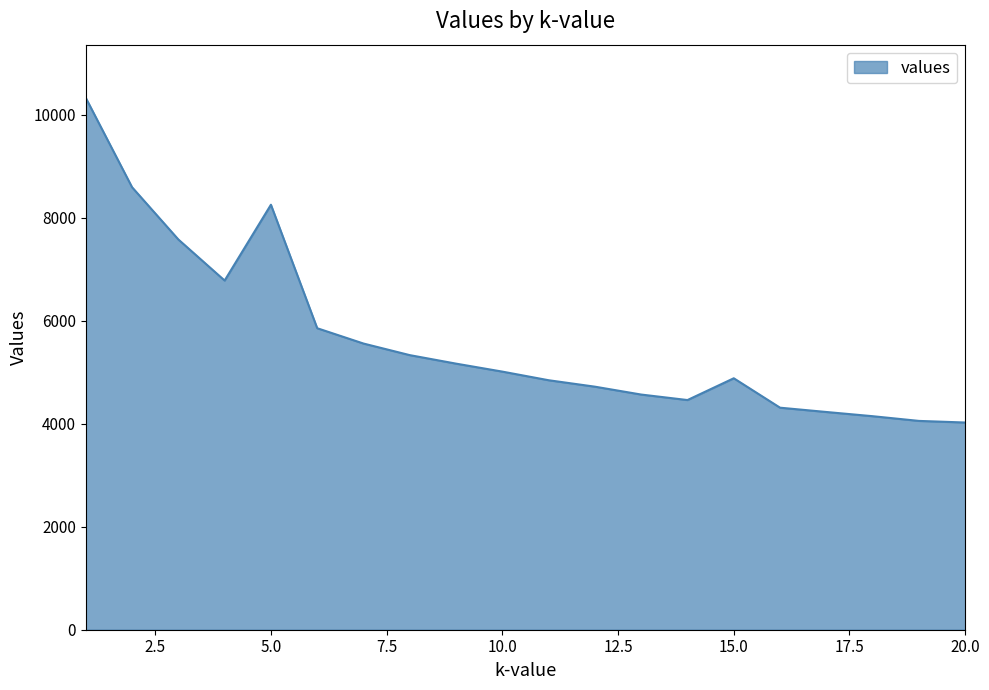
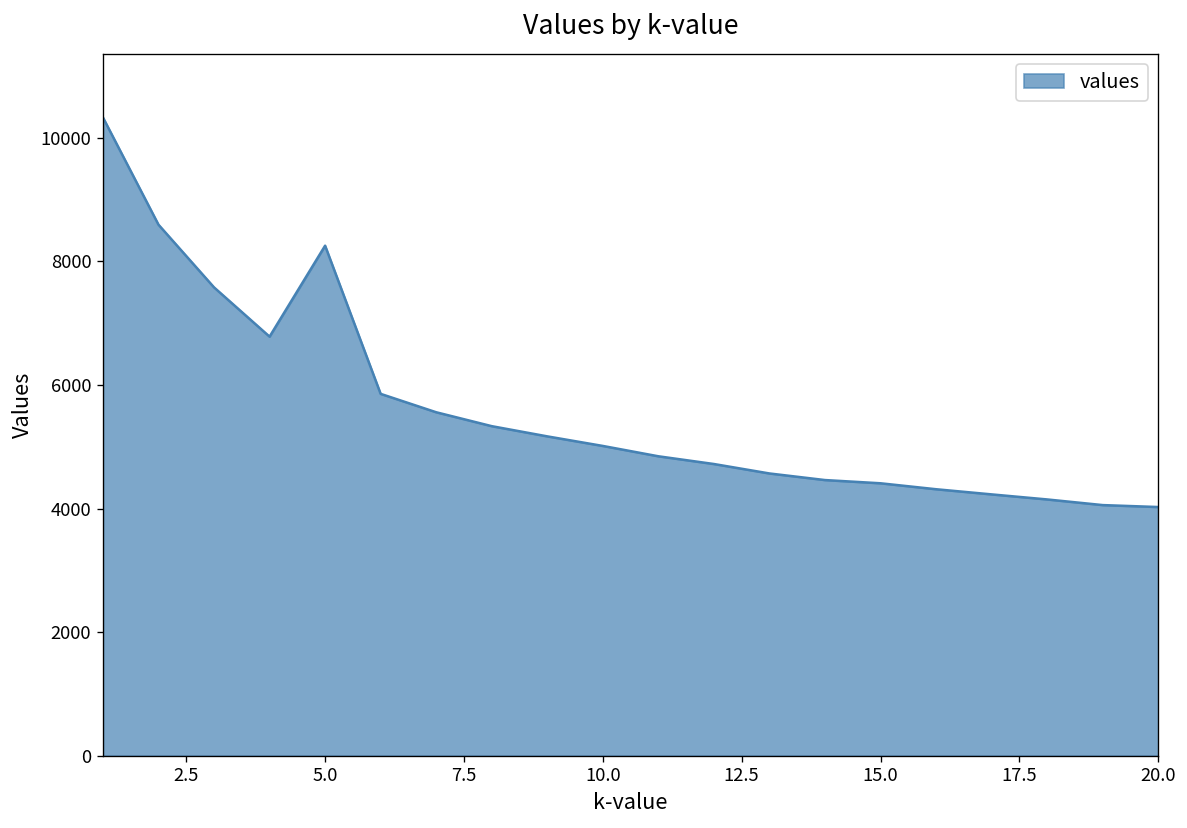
15.0: 4900 -> 4400
